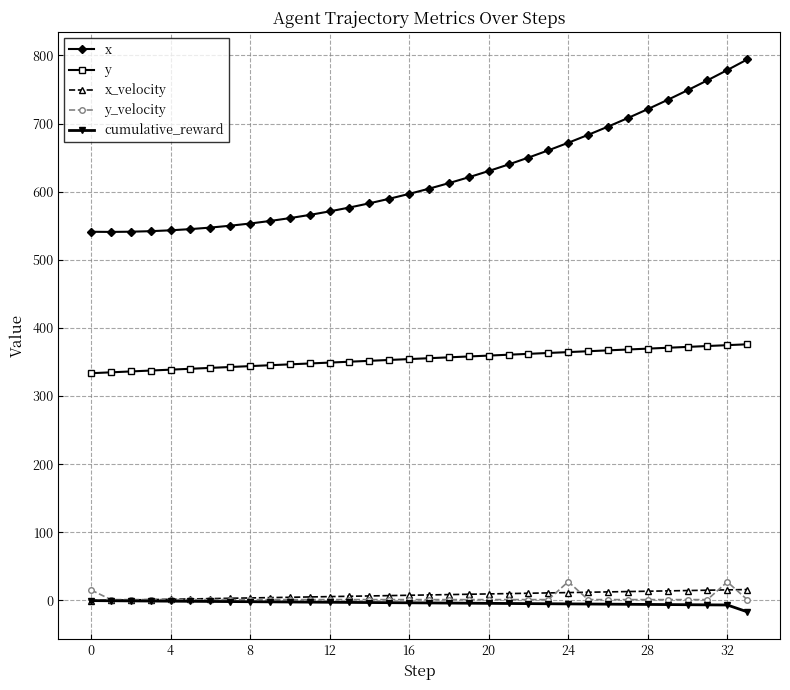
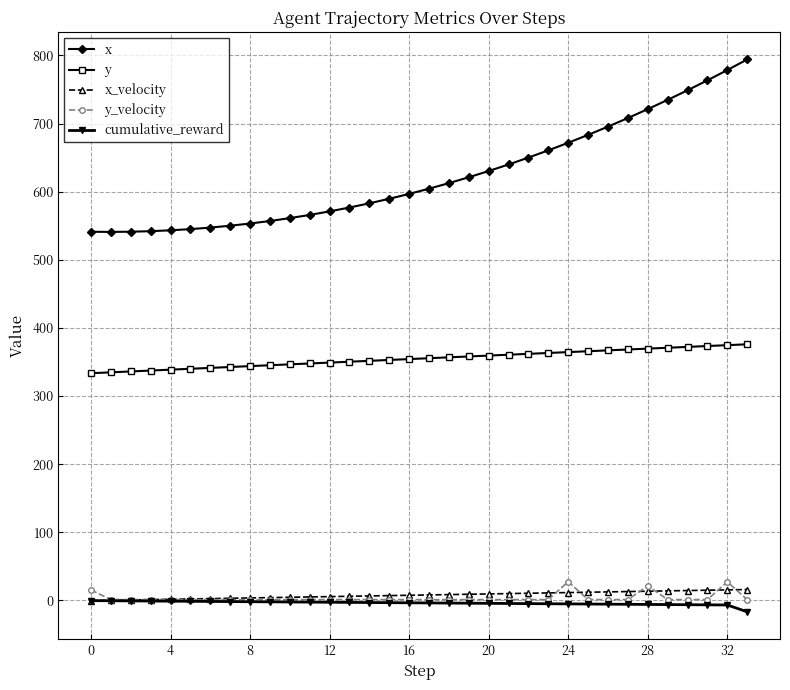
y_velocity, 28: 0 -> 20
